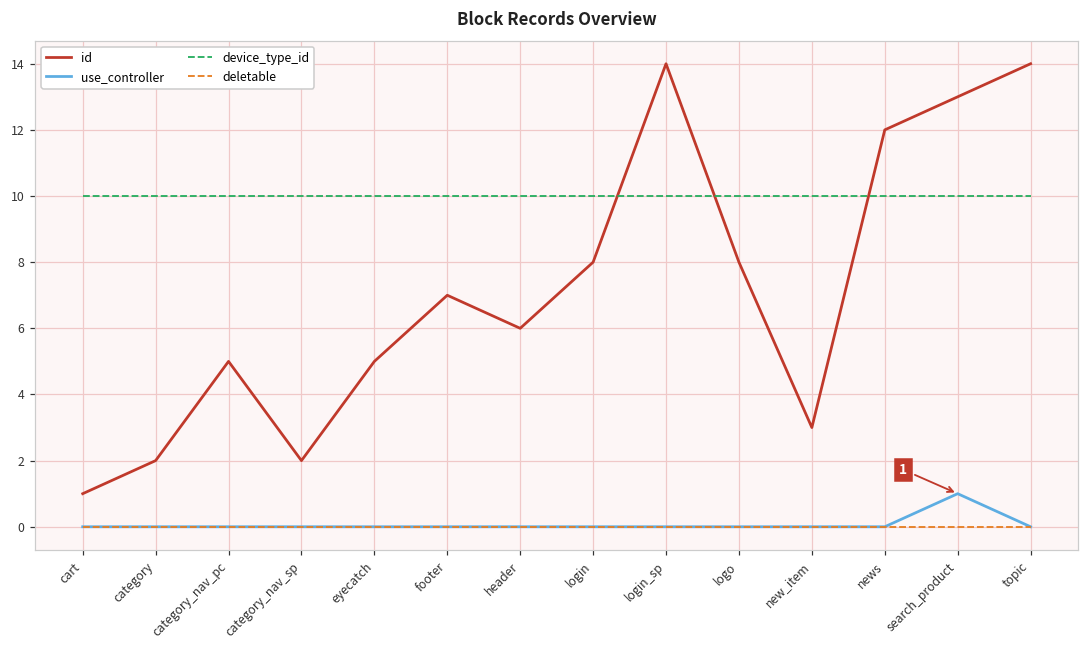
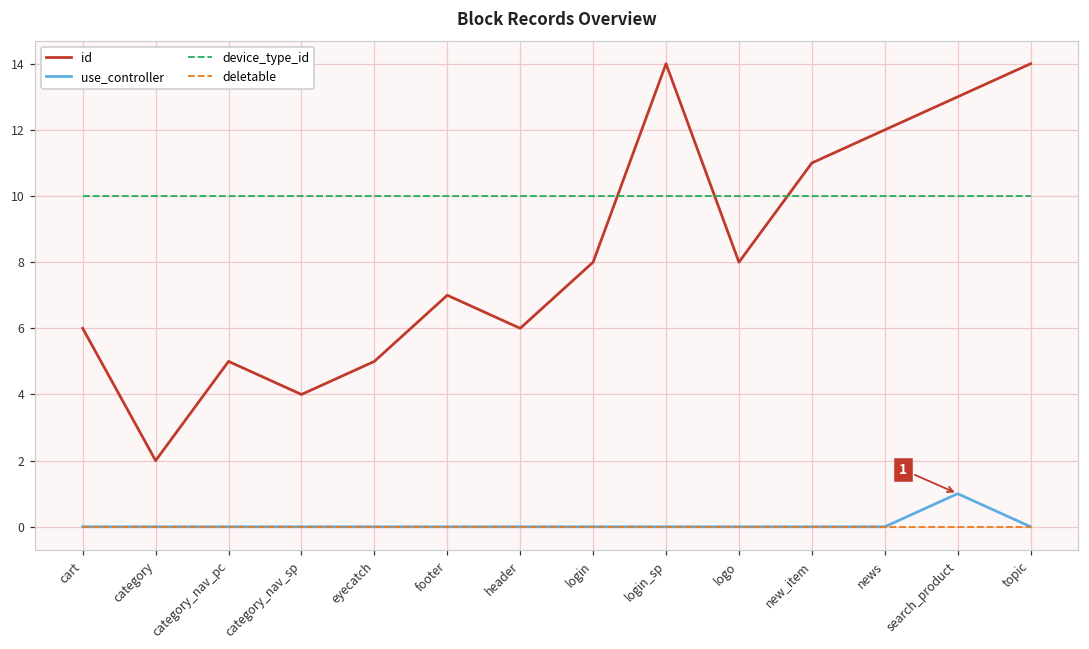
id, cart: 1 -> 6
id, category_nav_sp: 2 -> 4
id, new_item: 3 -> 11
